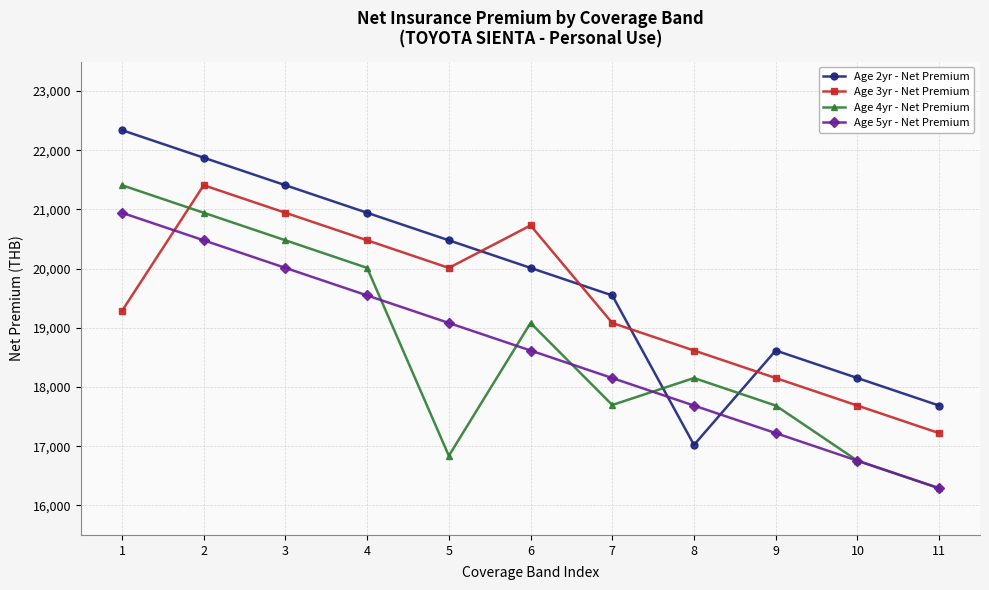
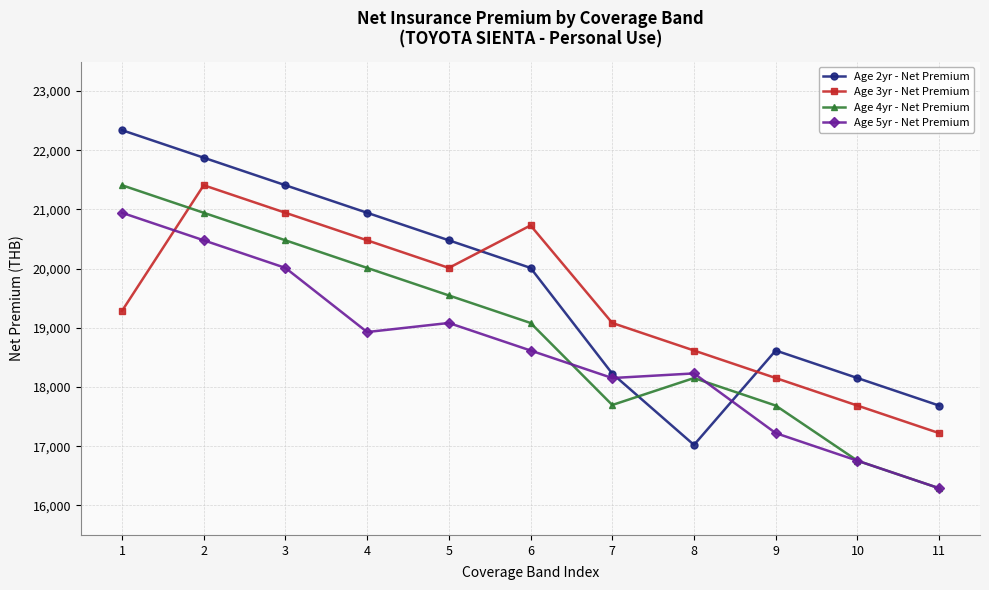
Age 5yr - Net Premium, 4: 19,500 -> 18,900
Age 4yr - Net Premium, 5: 16,800 -> 19,500
Age 2yr - Net Premium, 7: 19,500 -> 18,200
Age 5yr - Net Premium, 8: 17,700 -> 18,200
